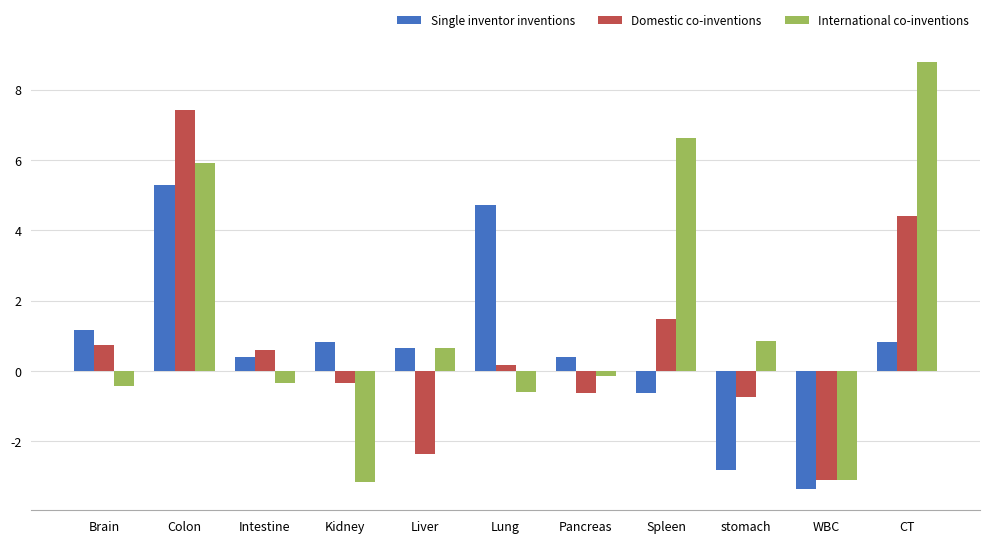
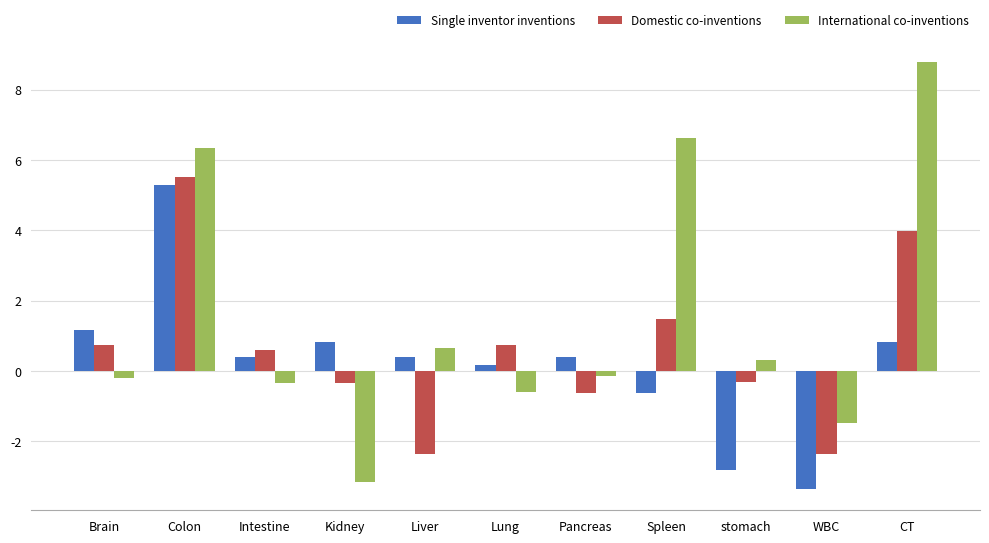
International co-inventions, Brain: -0.4 -> -0.2
Domestic co-inventions, Colon: 7.4 -> 5.5
International co-inventions, Colon: 5.9 -> 6.3
Single inventor inventions, Liver: 0.6 -> 0.4
Single inventor inventions, Lung: 4.7 -> 0.2
Domestic co-inventions, Lung: 0.2 -> 0.7
Domestic co-inventions, stomach: -0.7 -> -0.3
International co-inventions, stomach: 0.9 -> 0.3
Domestic co-inventions, WBC: -3.1 -> -2.4
International co-inventions, WBC: -3.1 -> -1.5
Domestic co-inventions, CT: 4.4 -> 4.0
